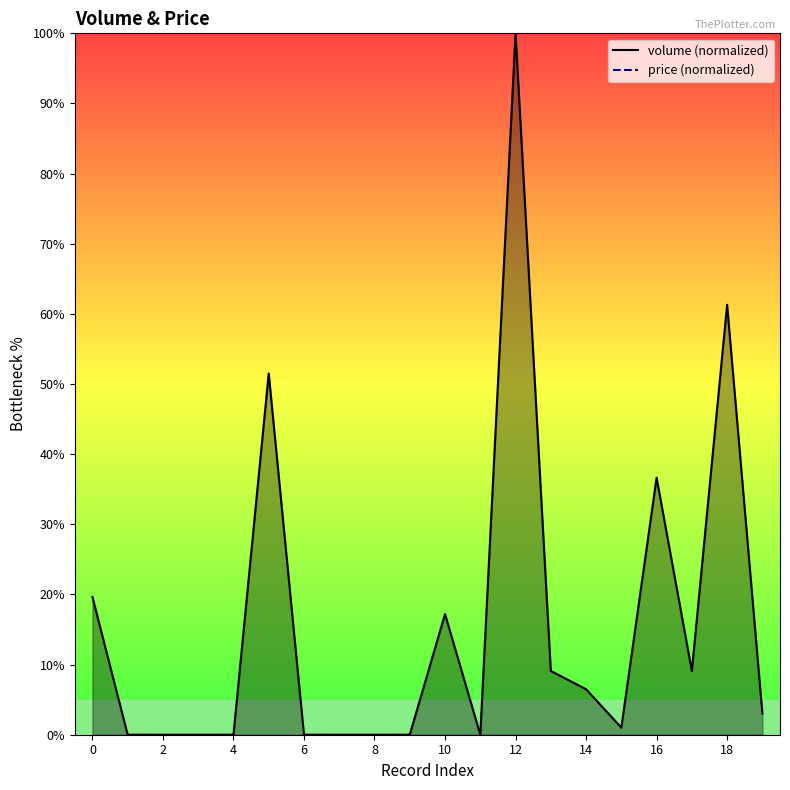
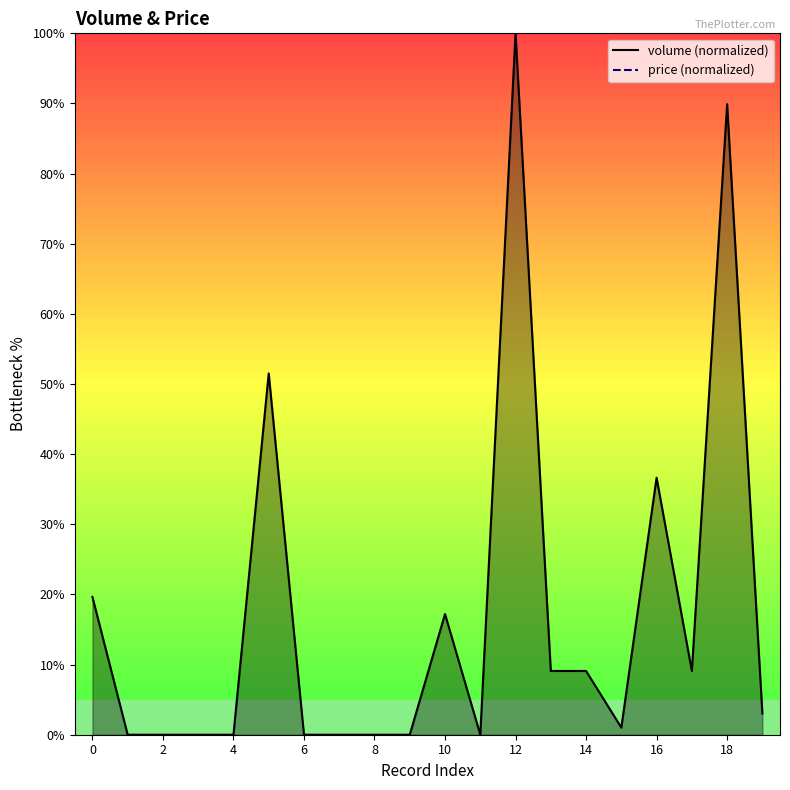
14: 6% -> 9%
18: 61% -> 90%
